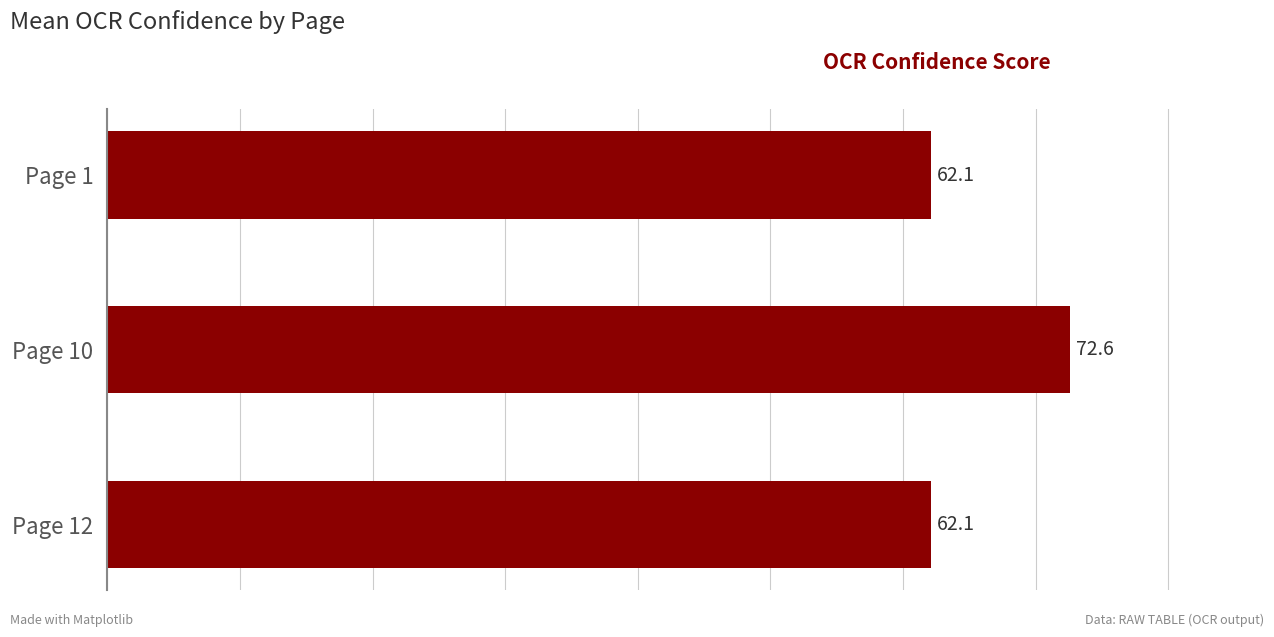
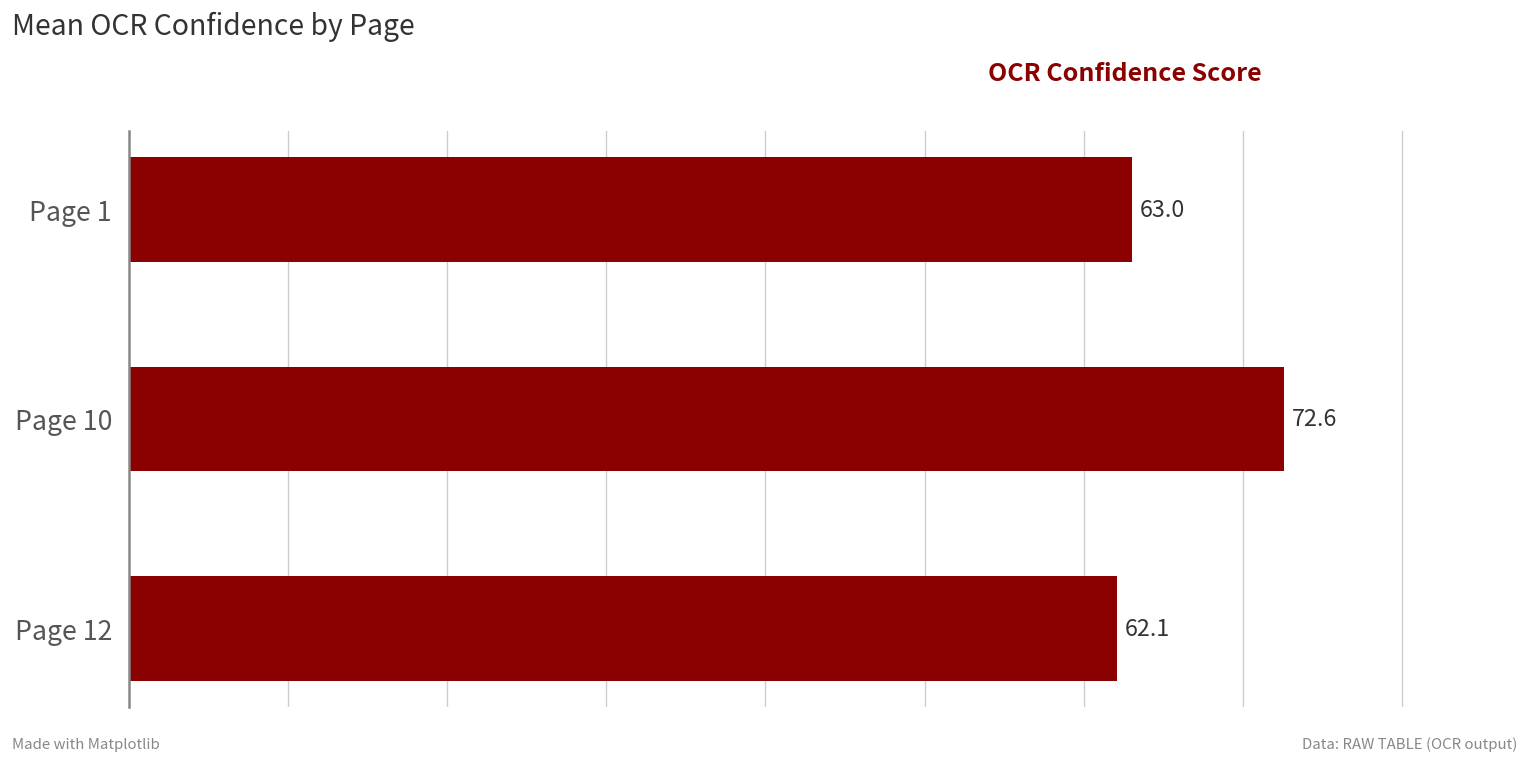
Page 1: 62.1 -> 63.0
